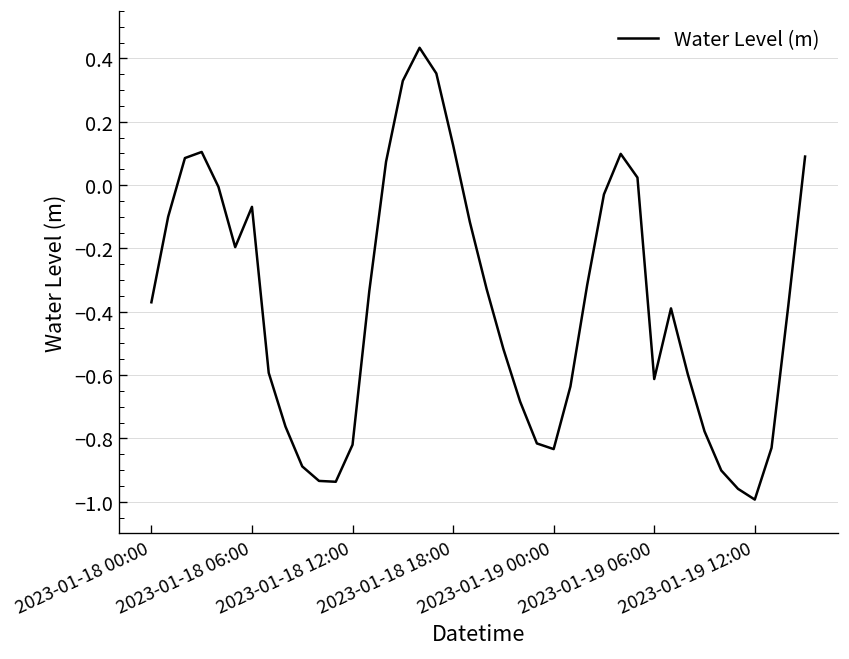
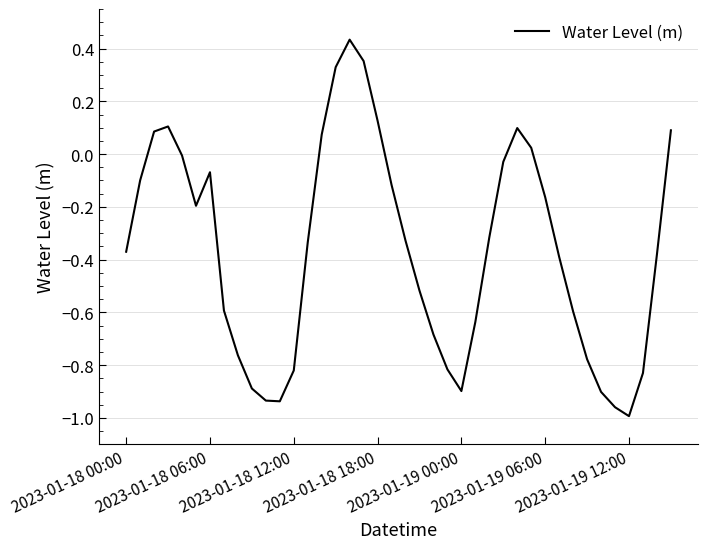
2023-01-19 00:00: -0.83 -> -0.90
2023-01-19 06:00: -0.61 -> -0.16
